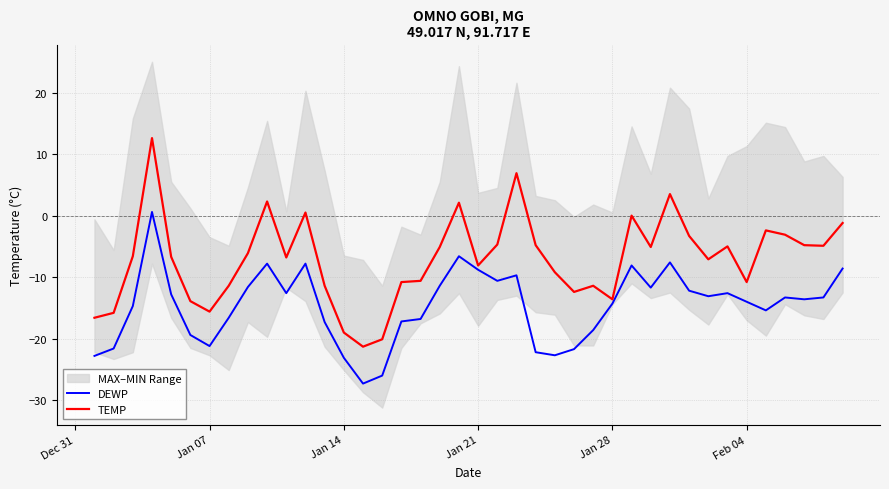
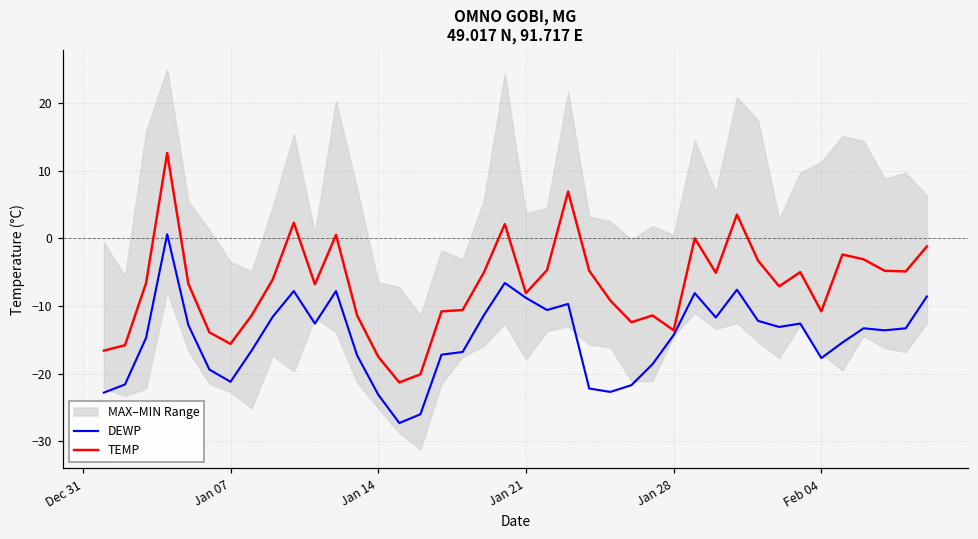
TEMP, Jan 14: -19 -> -18
DEWP, Feb 04: -14 -> -18
